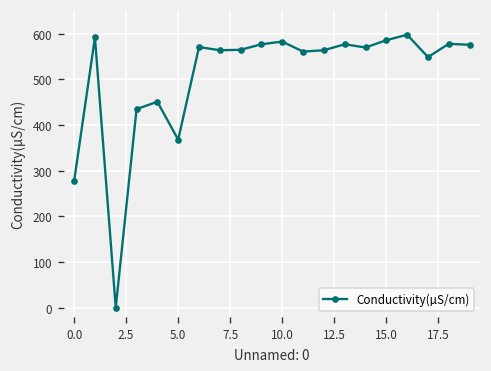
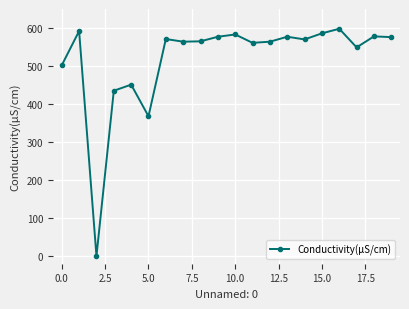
0.0: 280 -> 500
